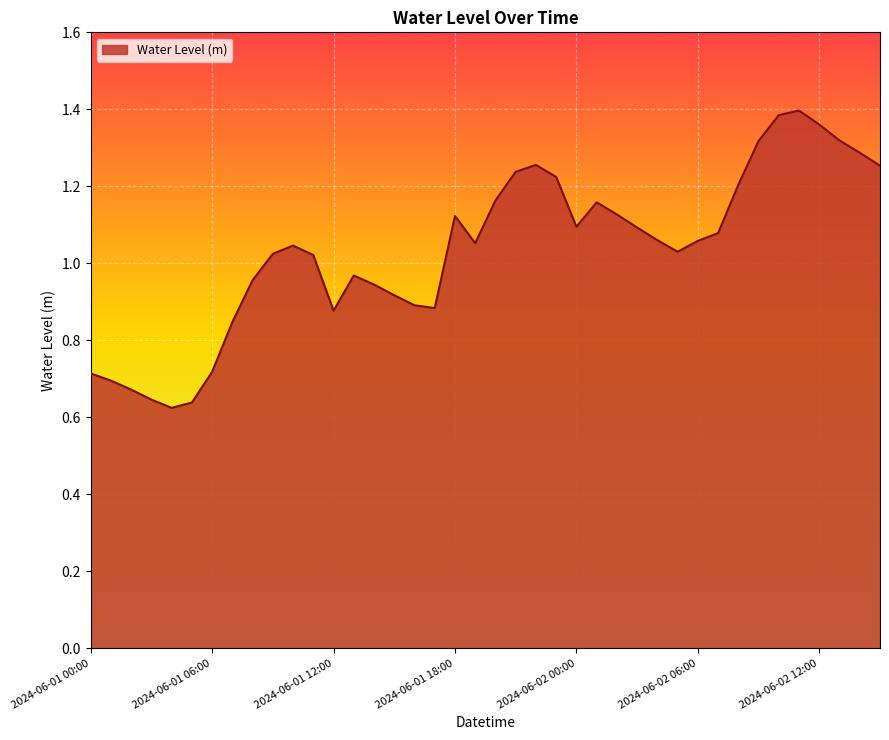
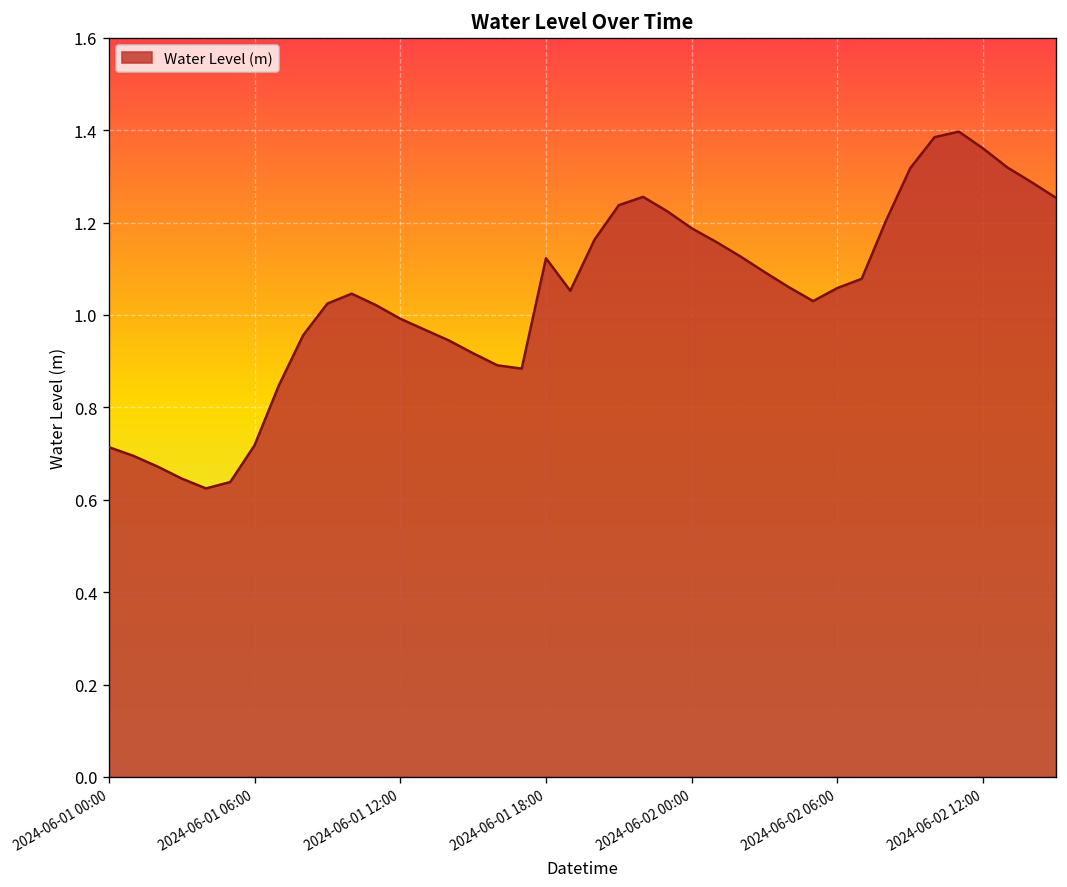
2024-06-01 12:00: 0.88 -> 0.99
2024-06-02 00:00: 1.09 -> 1.19
